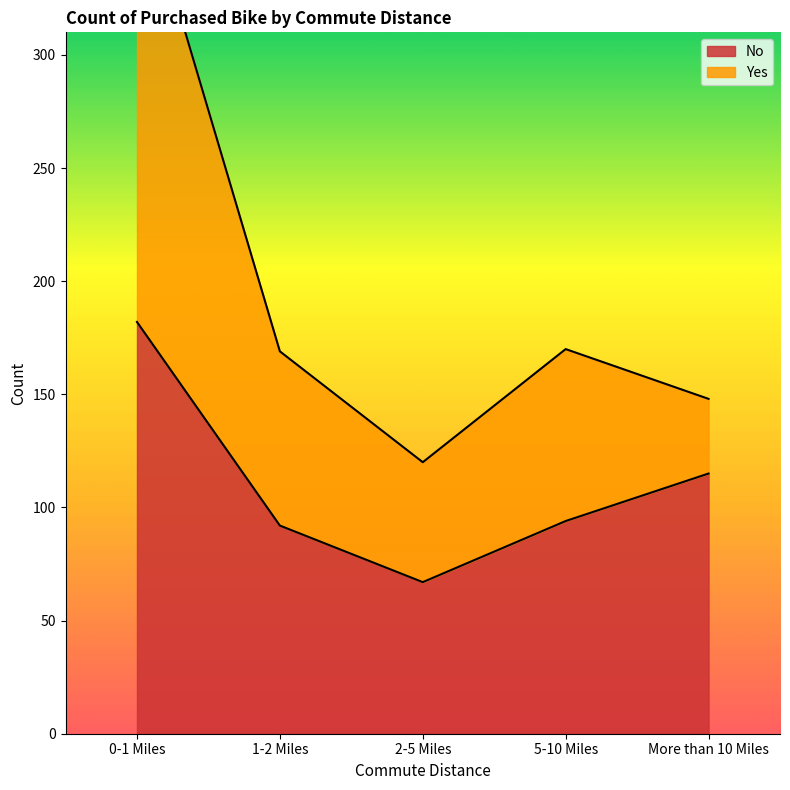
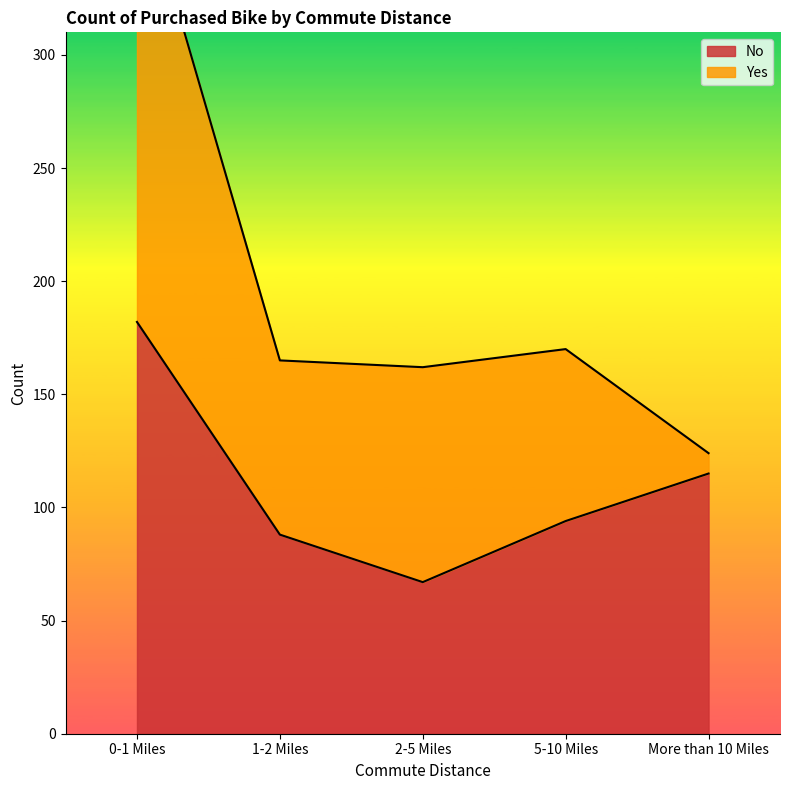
No, 1-2 Miles: 92 -> 88
Yes, 2-5 Miles: 53 -> 95
Yes, More than 10 Miles: 33 -> 9
